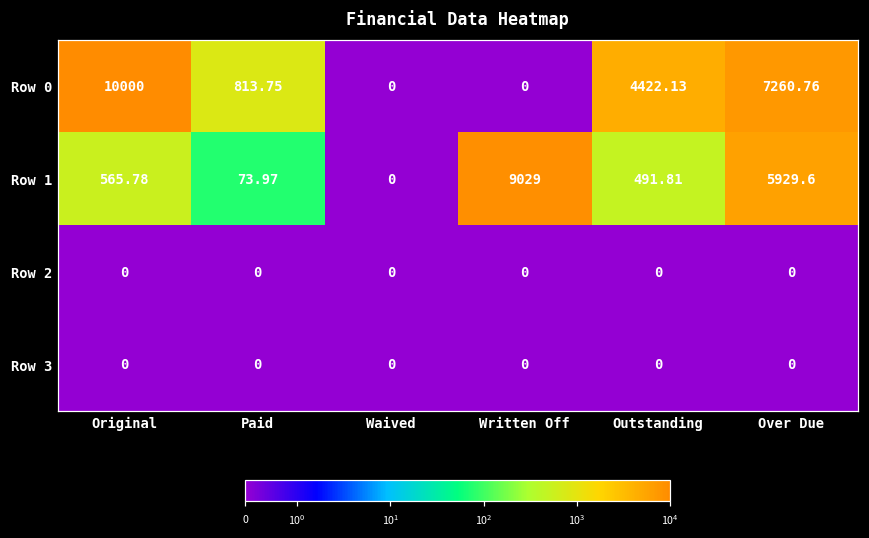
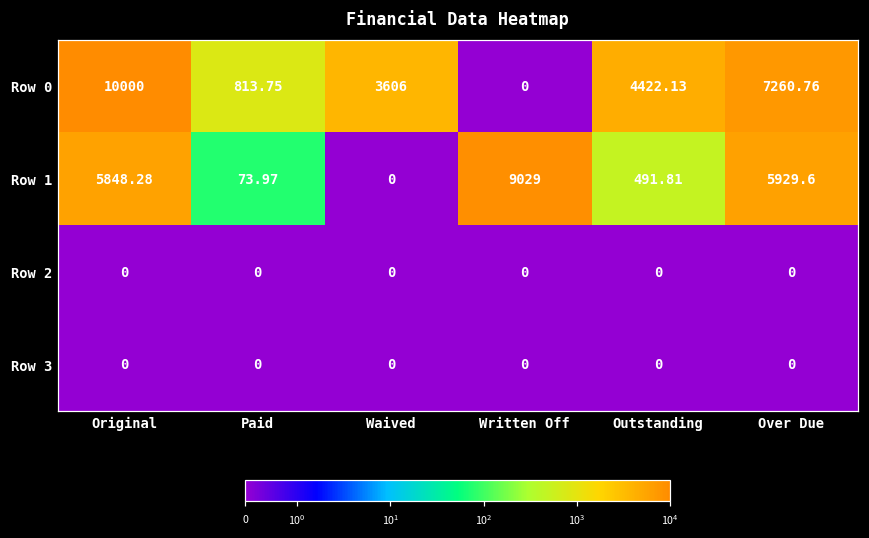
Row 0, Waived: 0 -> 3606
Row 1, Original: 565.78 -> 5848.28
